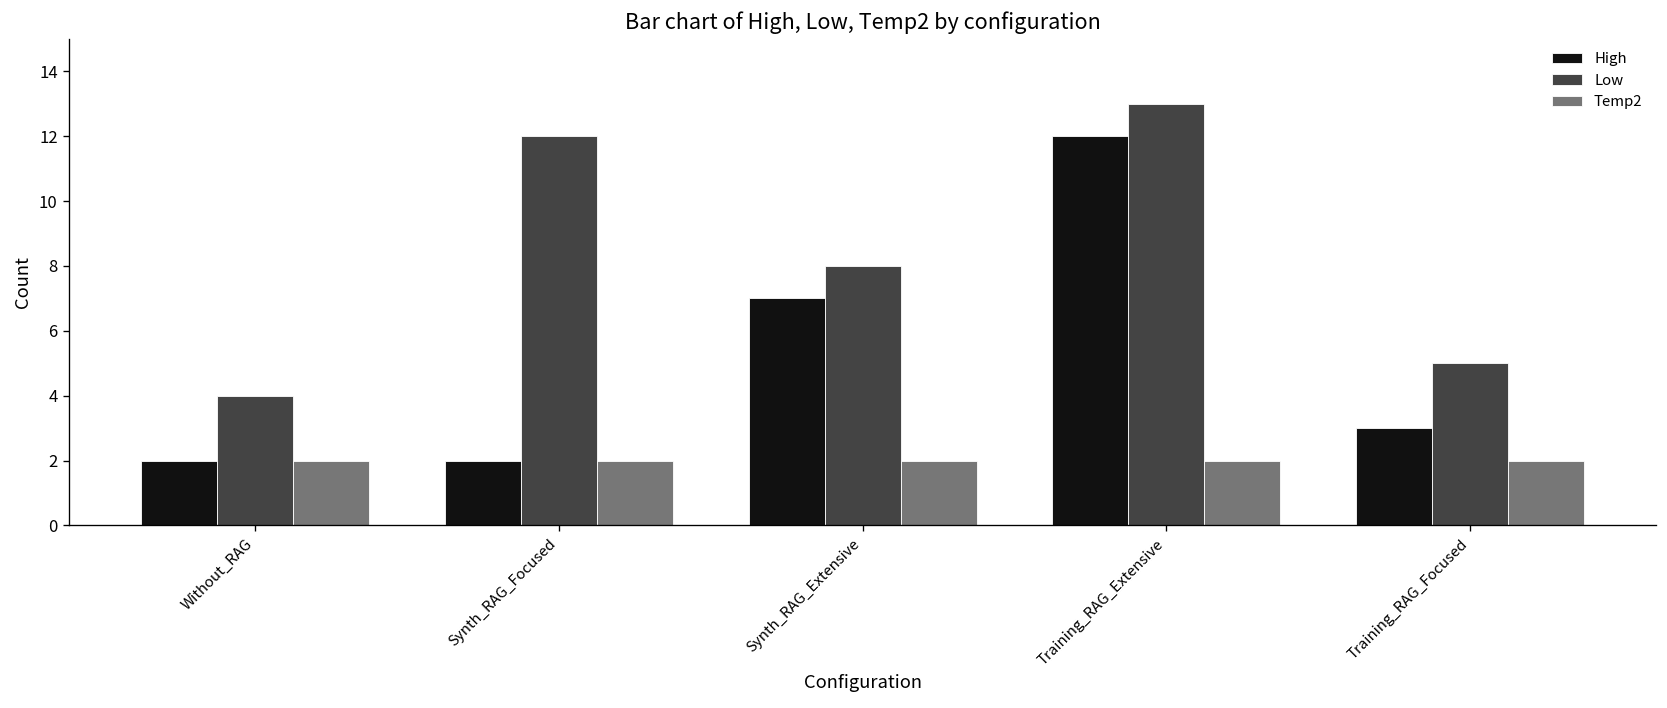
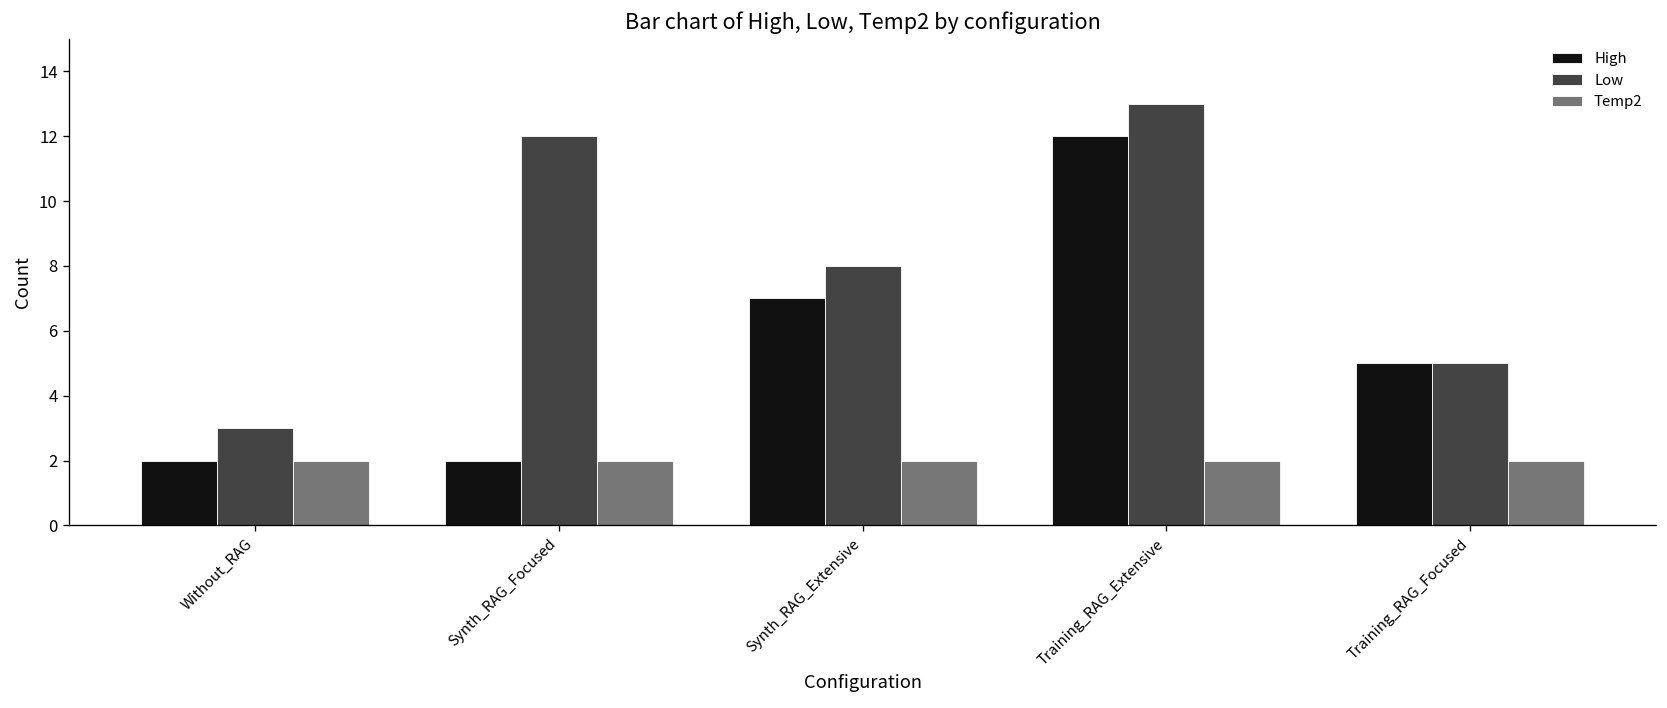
Low, Without_RAG: 4 -> 3
High, Training_RAG_Focused: 3 -> 5
